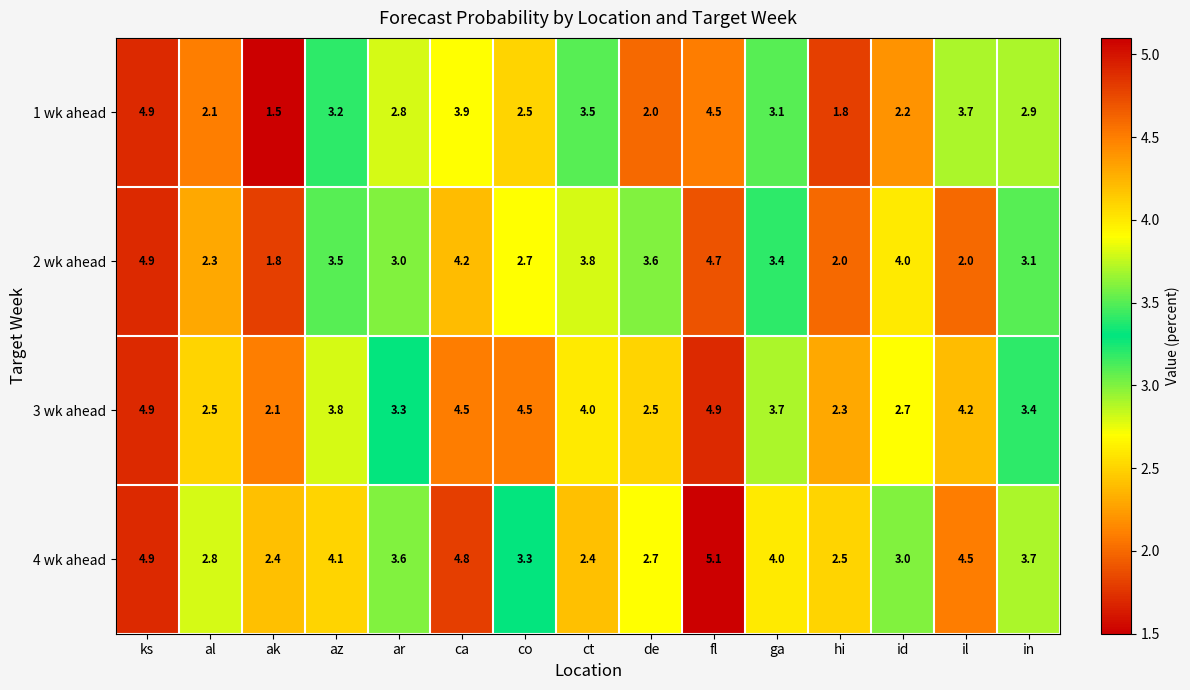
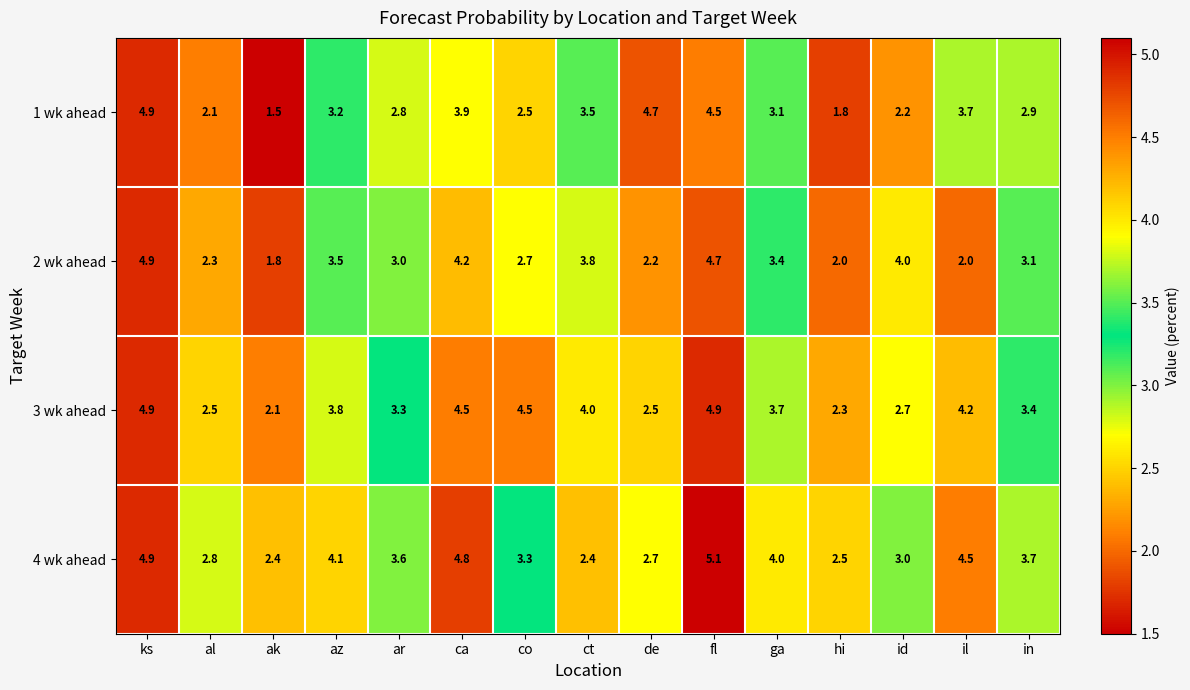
1 wk ahead, de: 2.0 -> 4.7
2 wk ahead, de: 3.6 -> 2.2
